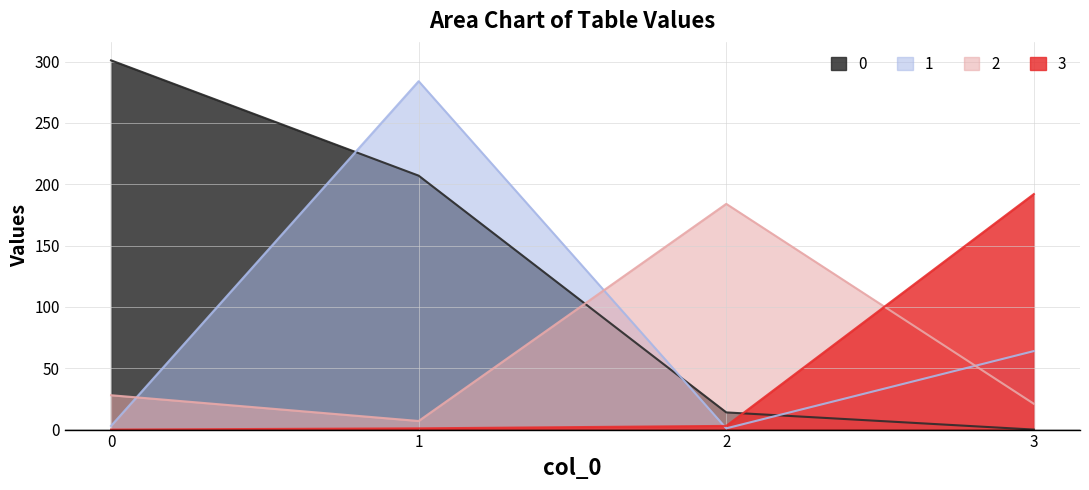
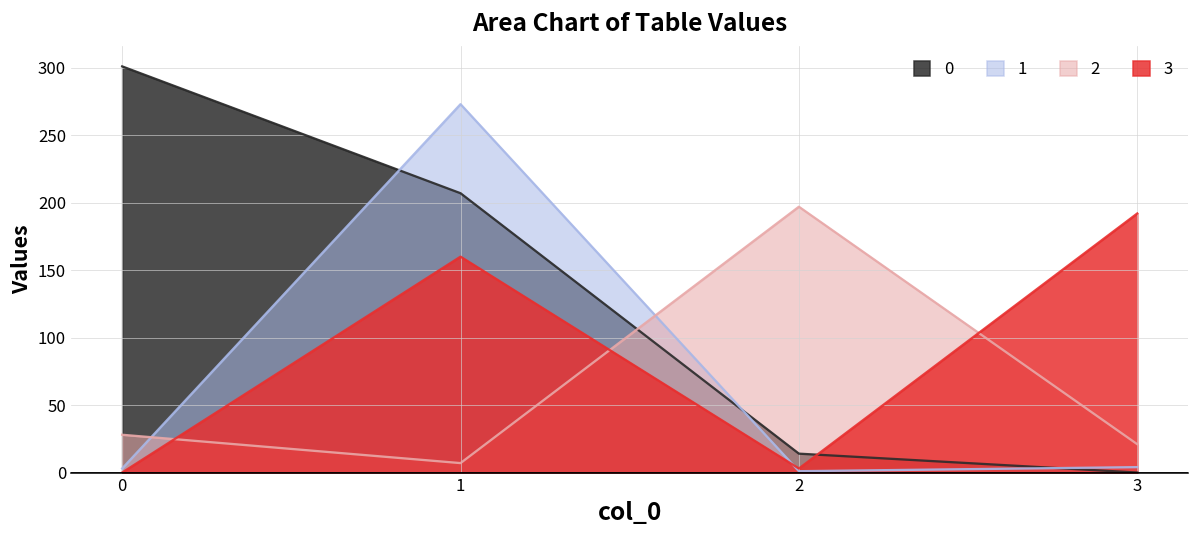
1, 1: 284 -> 273
3, 1: 1 -> 160
2, 2: 184 -> 197
1, 3: 64 -> 4
